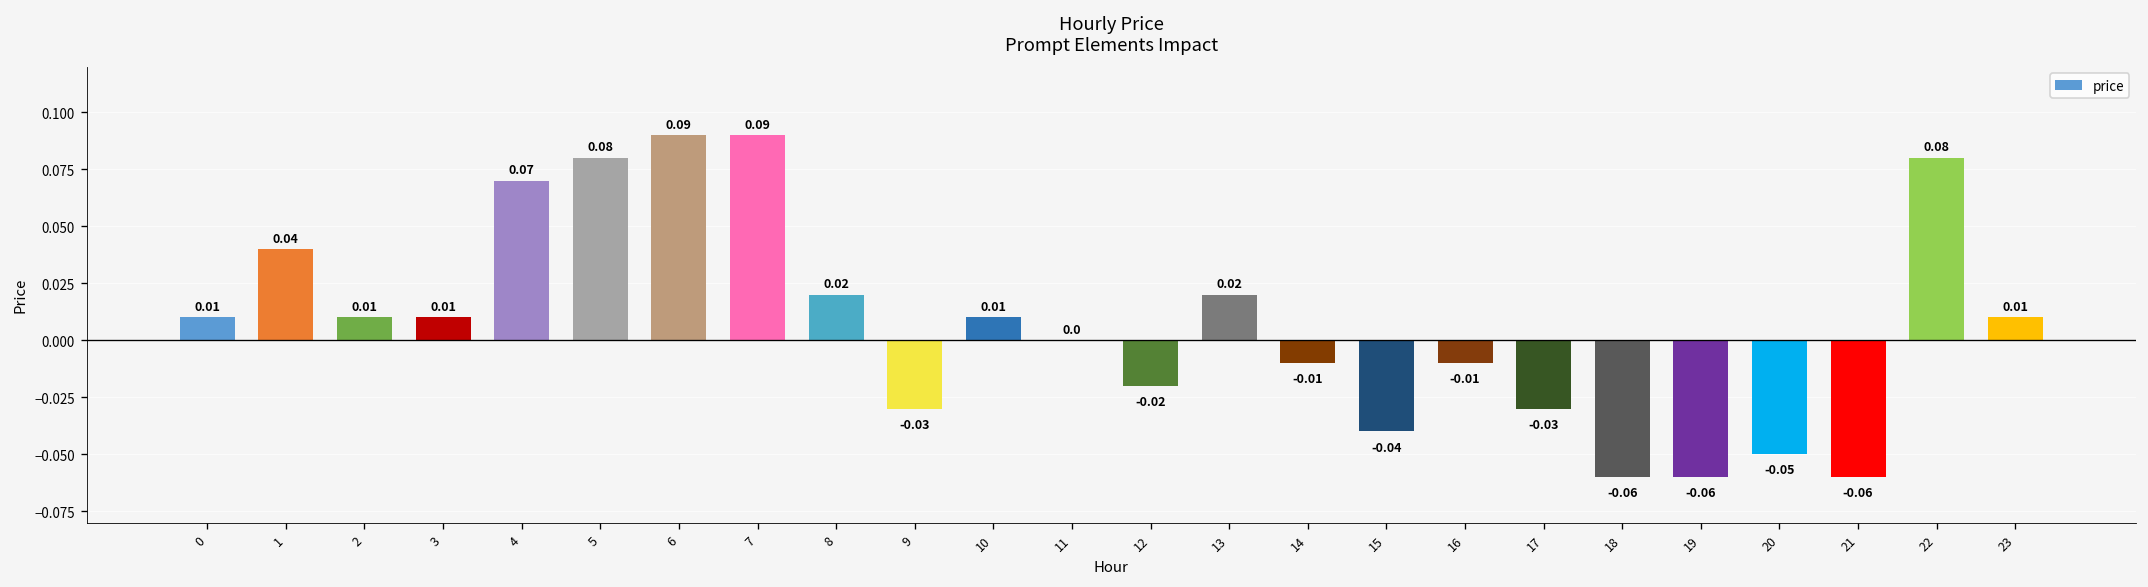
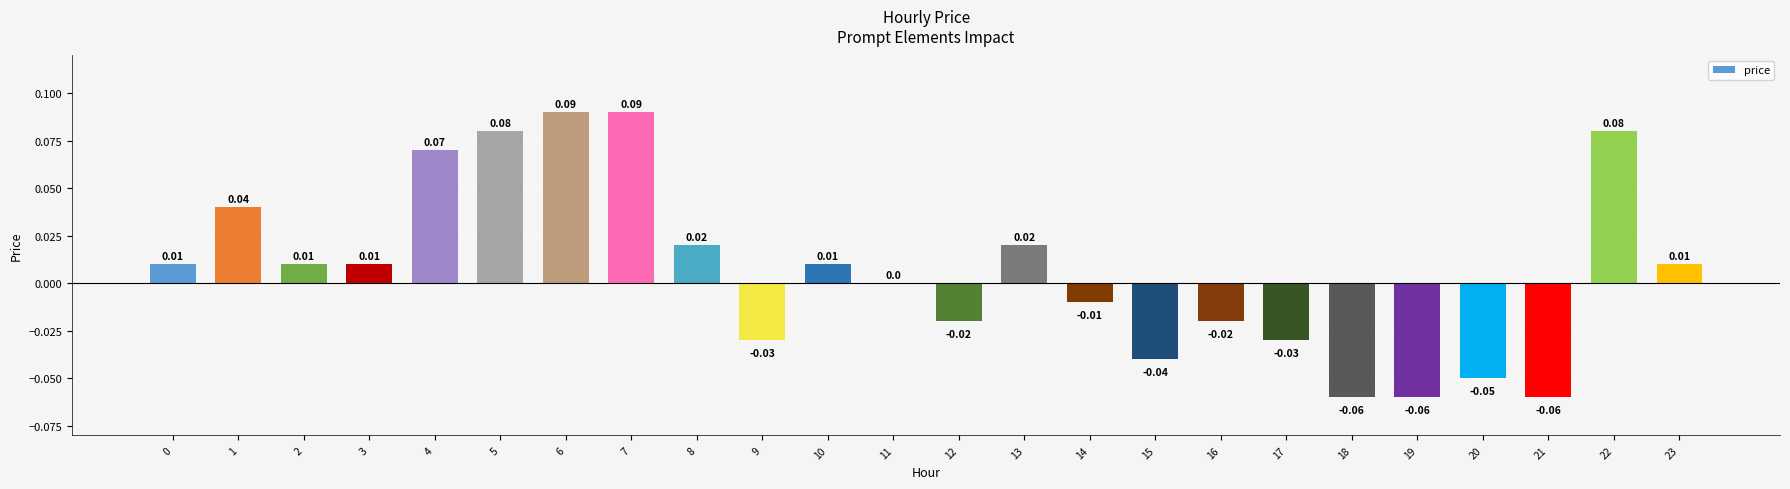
16: -0.01 -> -0.02
